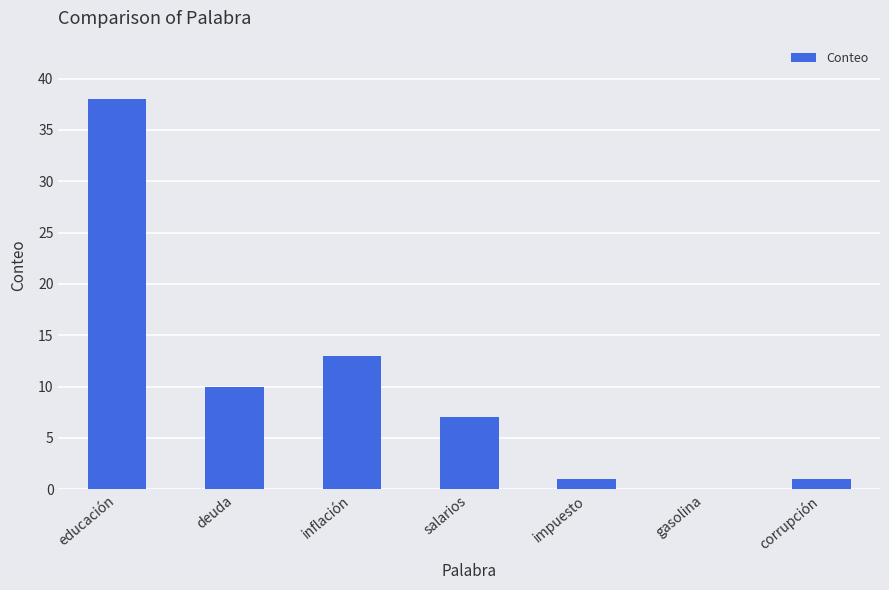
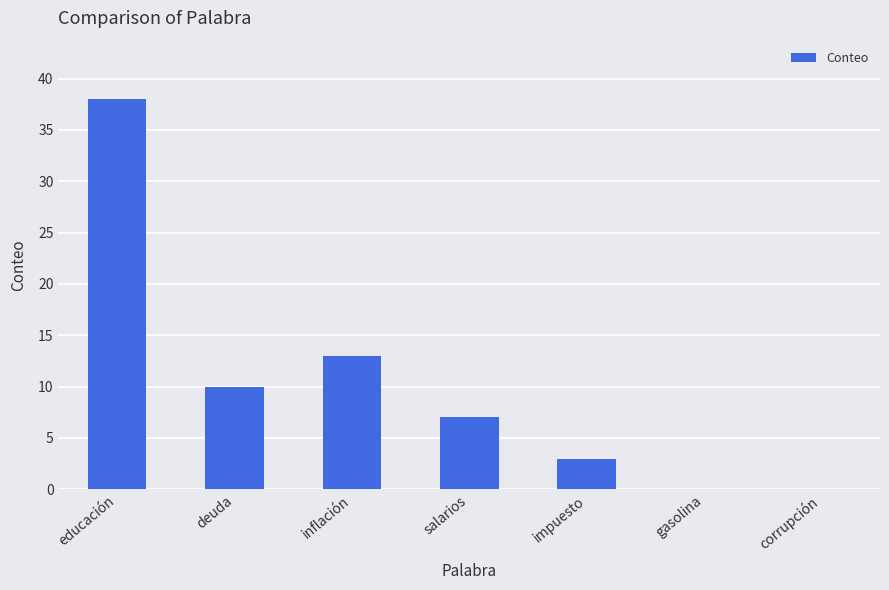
impuesto: 1 -> 3
corrupción: 1 -> 0
